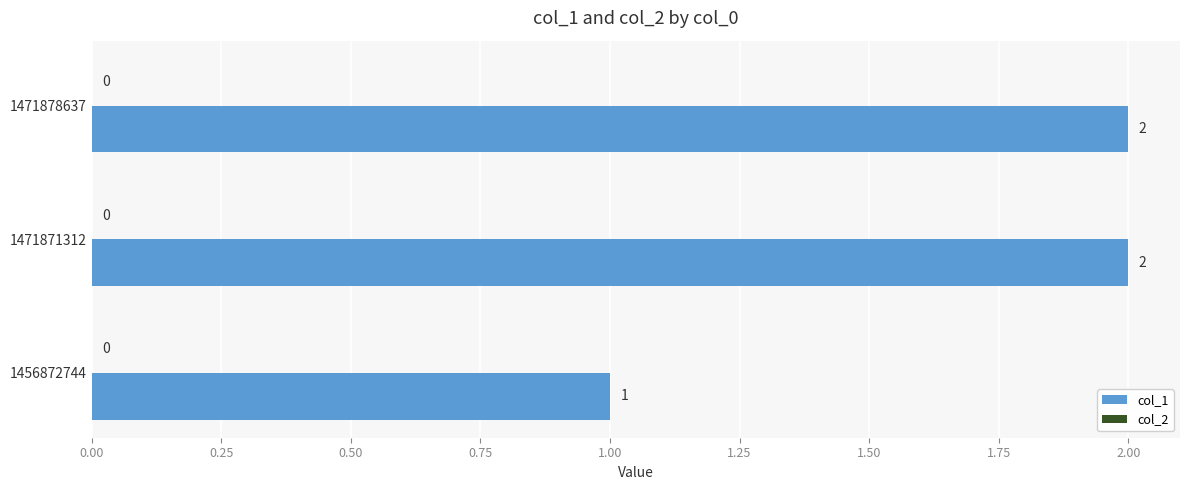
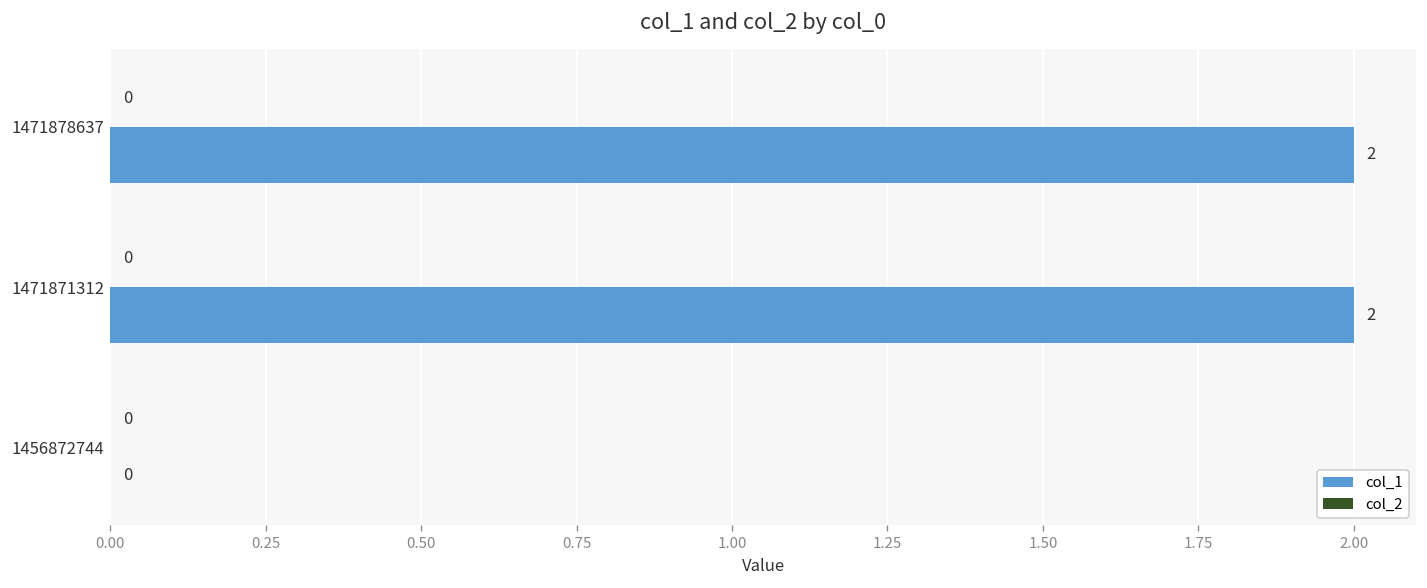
col_1, 1456872744: 1 -> 0
